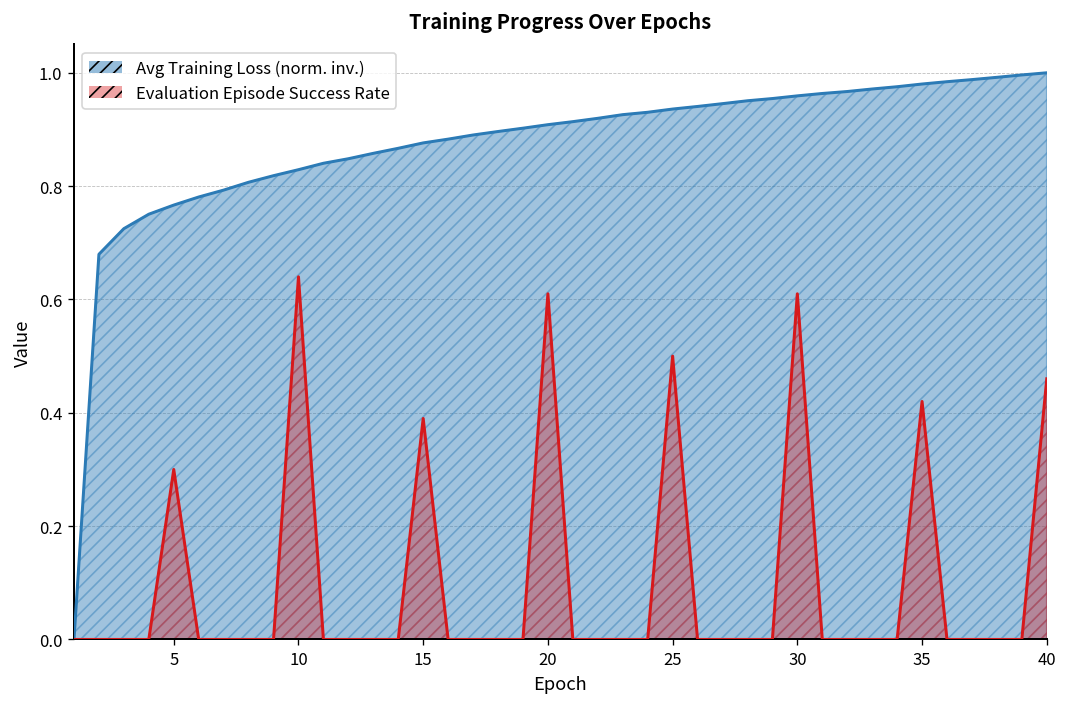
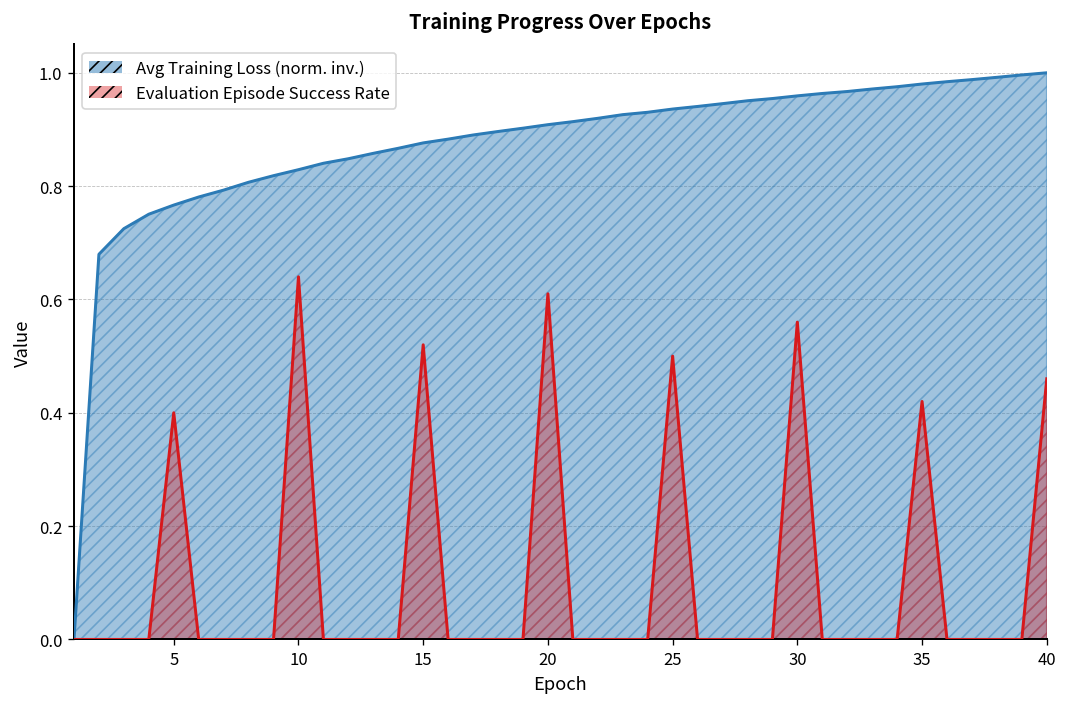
Evaluation Episode Success Rate, 5: 0.3 -> 0.4
Evaluation Episode Success Rate, 15: 0.39 -> 0.52
Evaluation Episode Success Rate, 30: 0.61 -> 0.56
